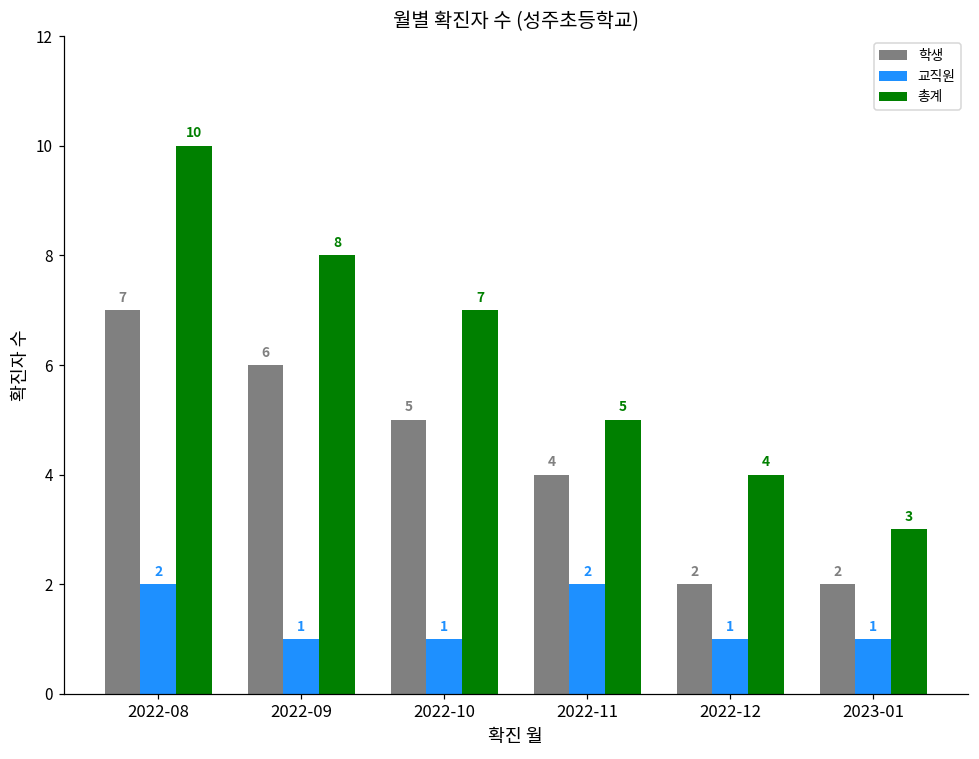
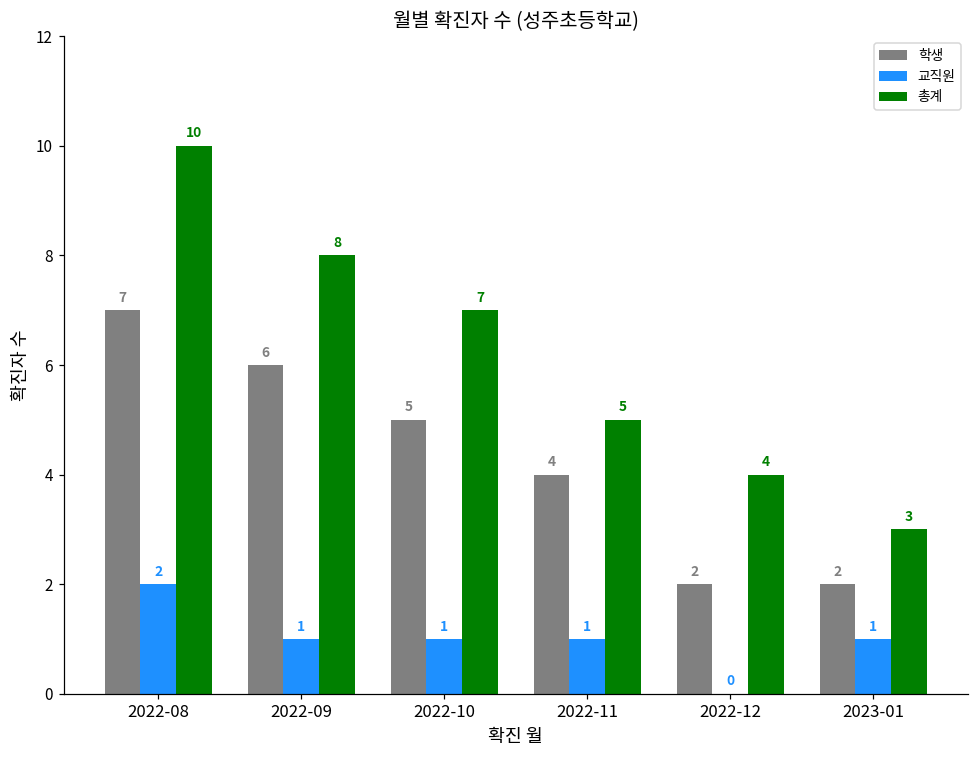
교직원, 2022-11: 2 -> 1
교직원, 2022-12: 1 -> 0
